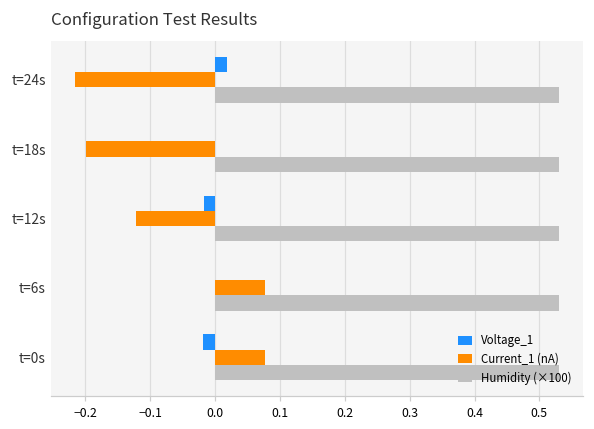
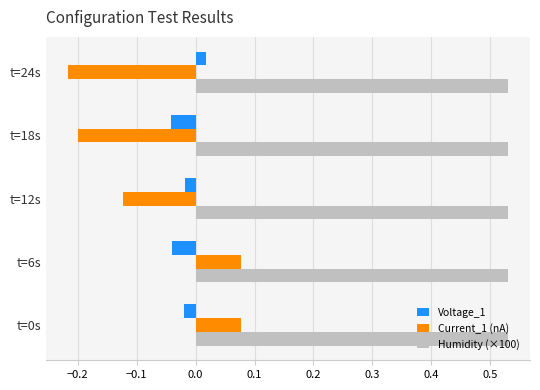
Voltage_1, t=18s: 0.00 -> -0.04
Voltage_1, t=6s: 0.00 -> -0.04
